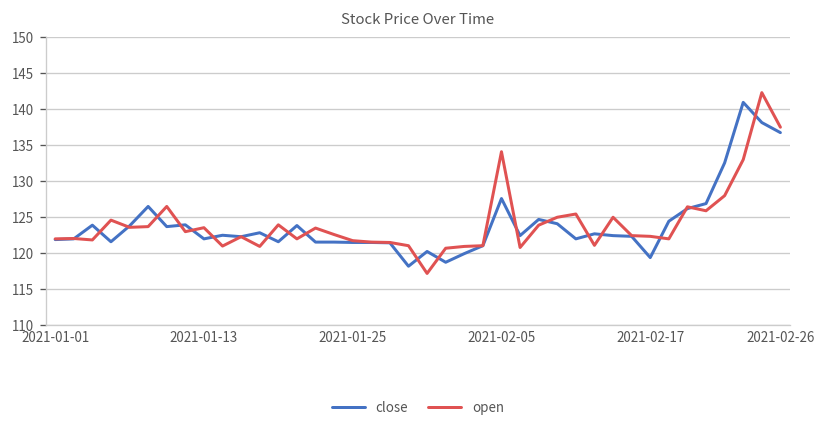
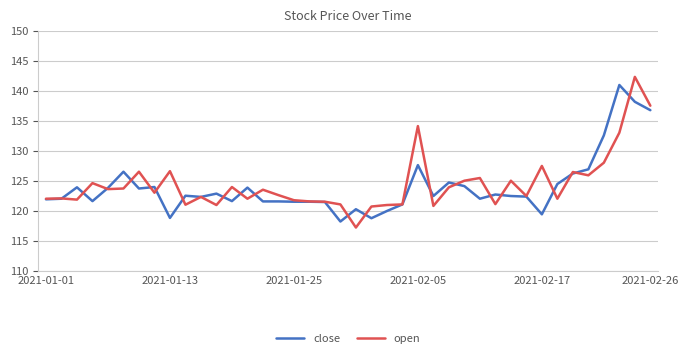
close, 2021-01-13: 122 -> 119
open, 2021-01-13: 124 -> 127
open, 2021-02-17: 122 -> 127
